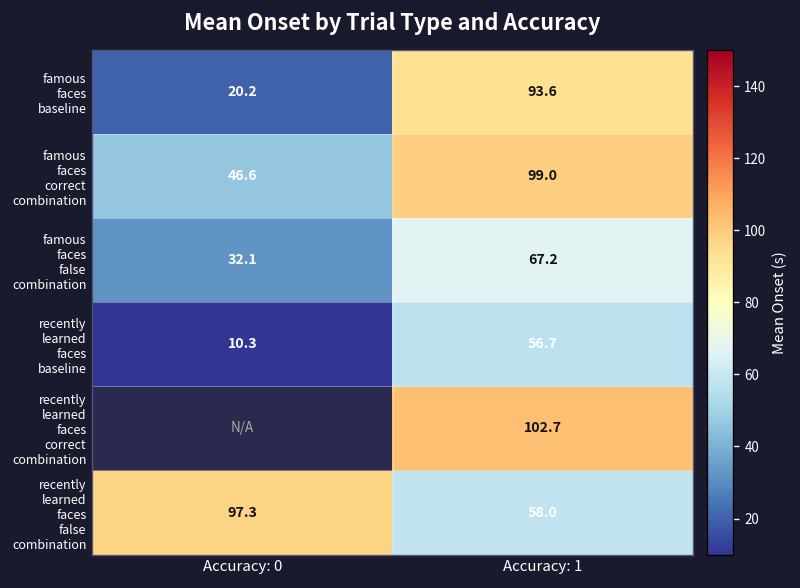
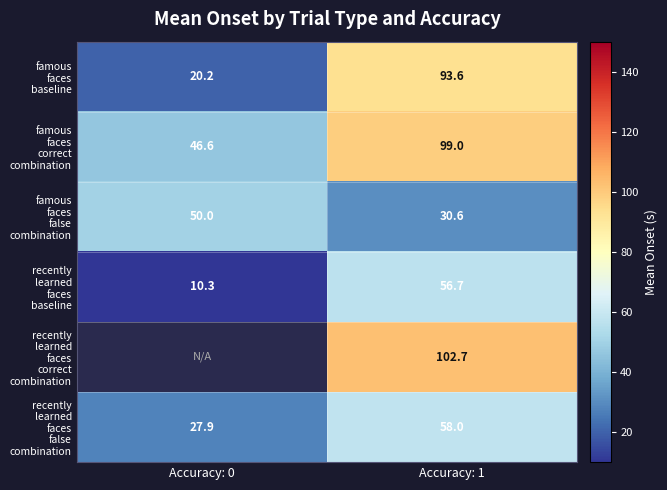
famous faces false combination, Accuracy: 0: 32.1 -> 50.0
famous faces false combination, Accuracy: 1: 67.2 -> 30.6
recently learned faces false combination, Accuracy: 0: 97.3 -> 27.9
